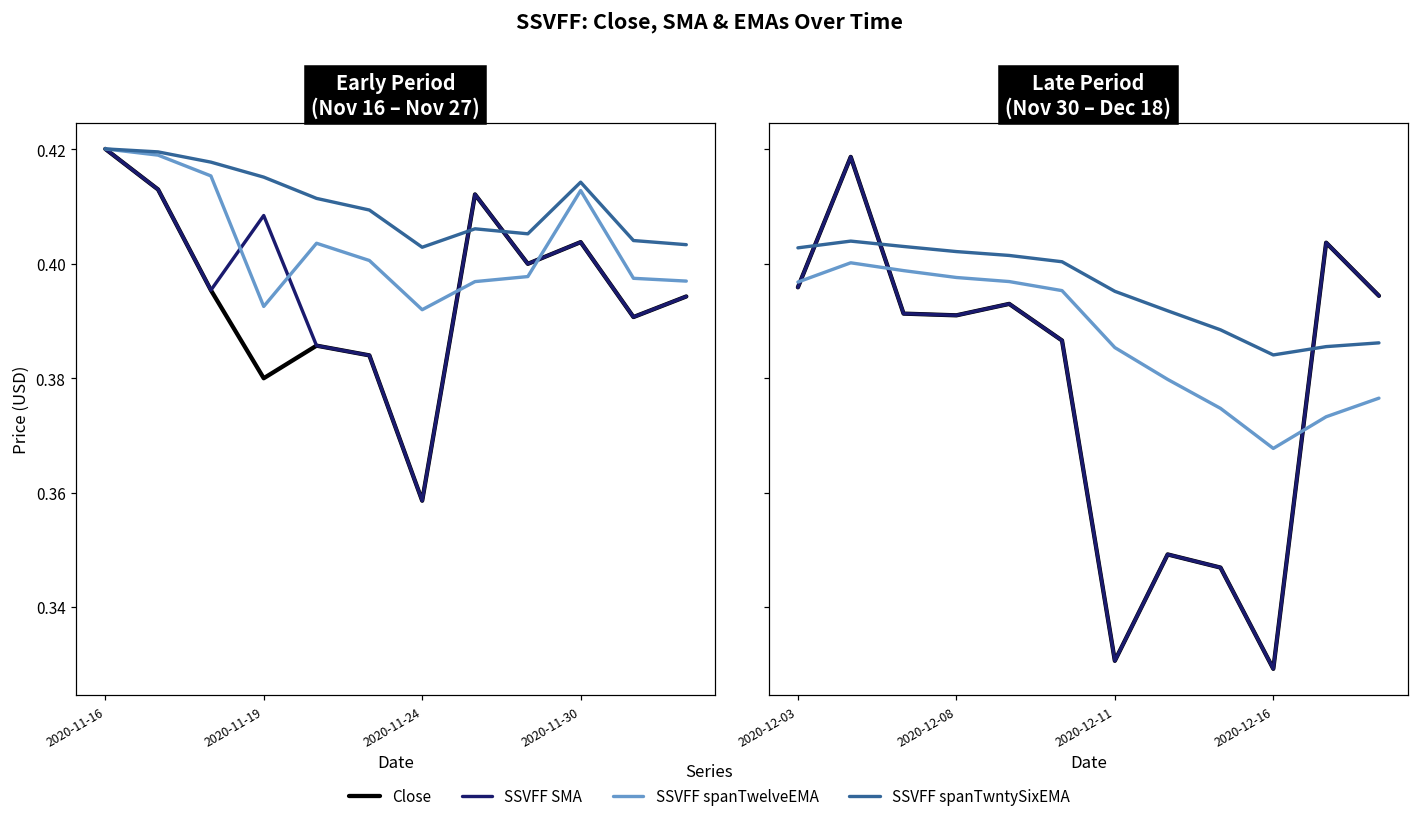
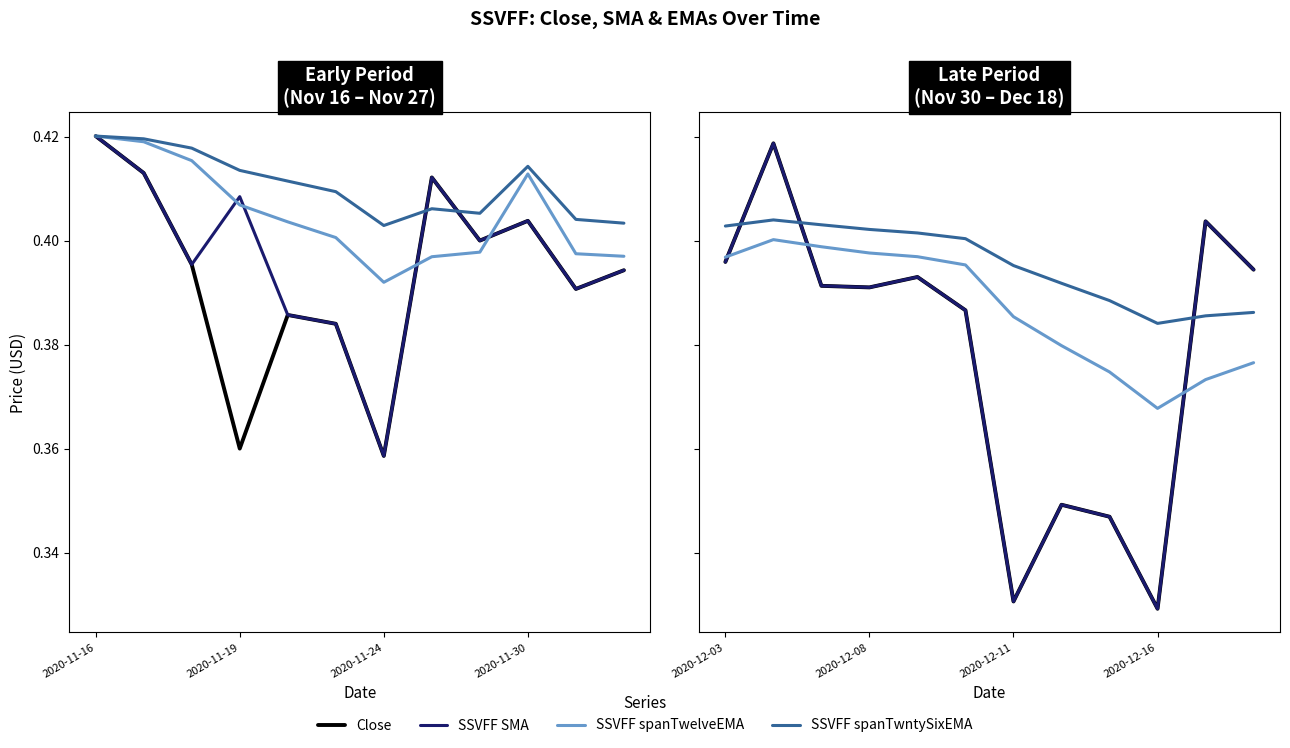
Early Period (Nov 16 – Nov 27), Close, 2020-11-19: 0.38 -> 0.36
Early Period (Nov 16 – Nov 27), SSVFF spanTwelveEMA, 2020-11-19: 0.393 -> 0.407
Early Period (Nov 16 – Nov 27), SSVFF spanTwntySixEMA, 2020-11-19: 0.415 -> 0.414
